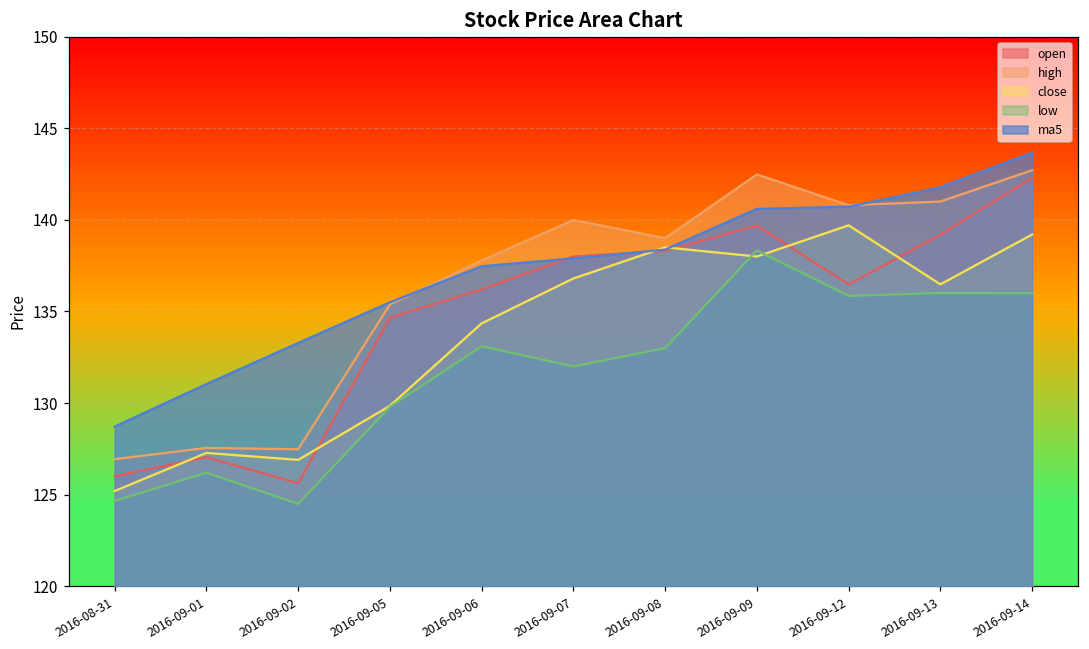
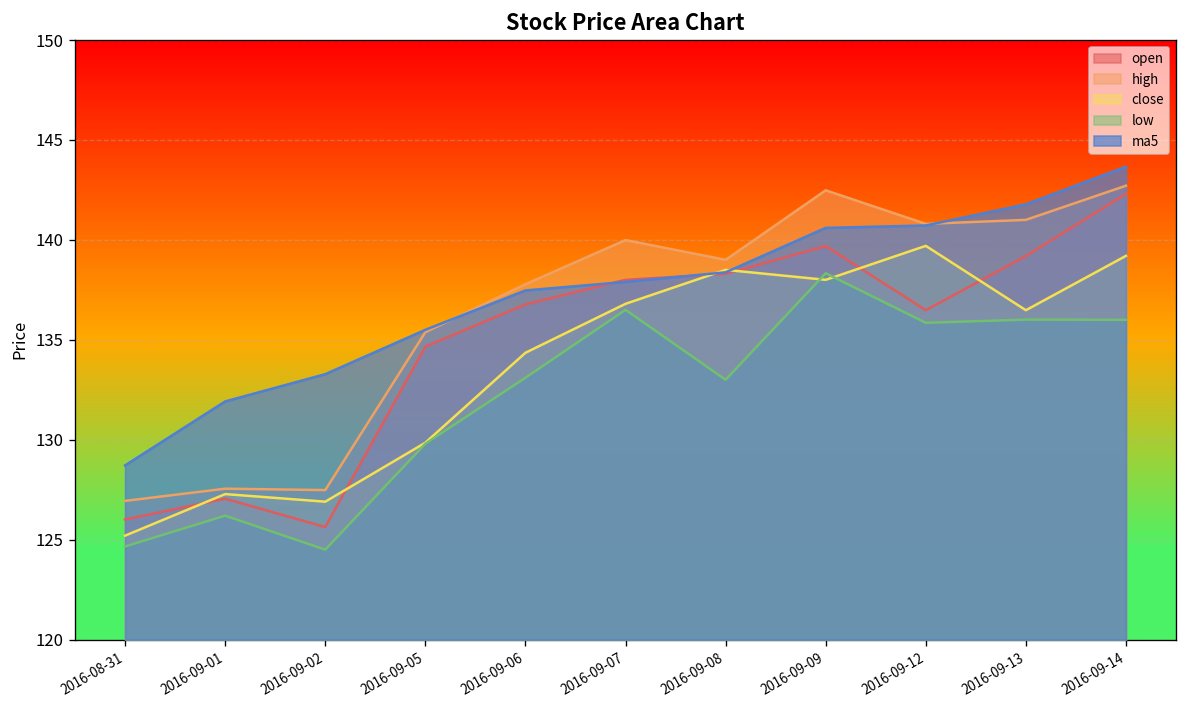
ma5, 2016-09-01: 131.0 -> 131.9
open, 2016-09-06: 136.2 -> 136.8
low, 2016-09-07: 132.0 -> 136.5
